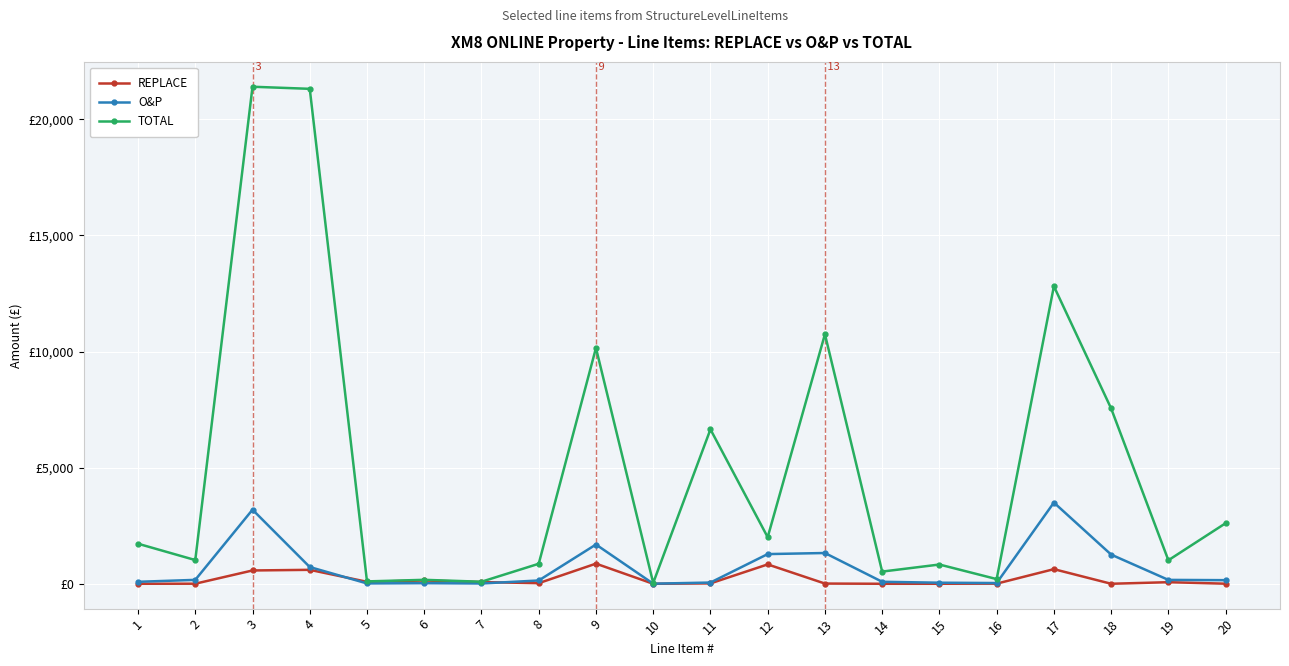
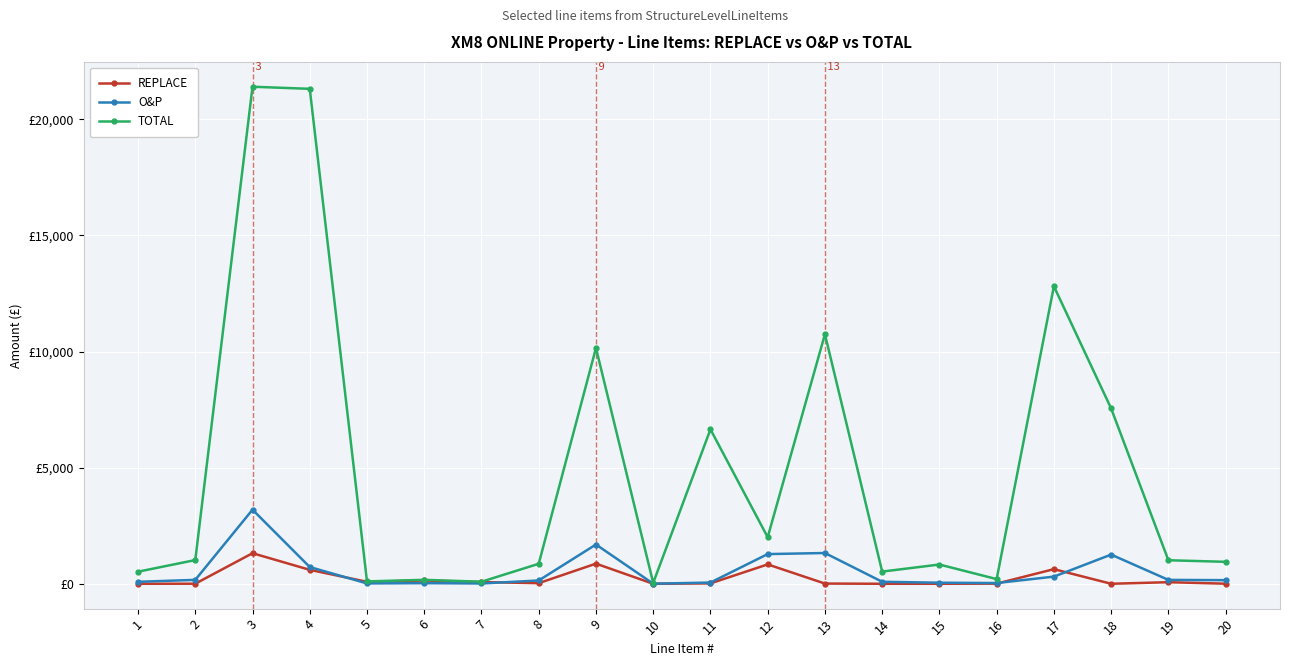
TOTAL, 1: £1,700 -> £500
REPLACE, 3: £600 -> £1,300
O&P, 17: £3,500 -> £300
TOTAL, 20: £2,600 -> £900
